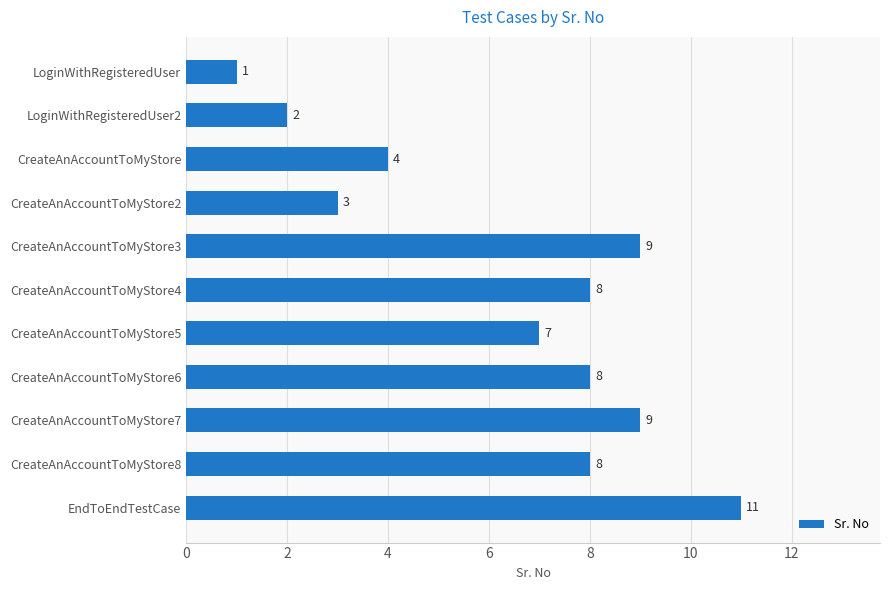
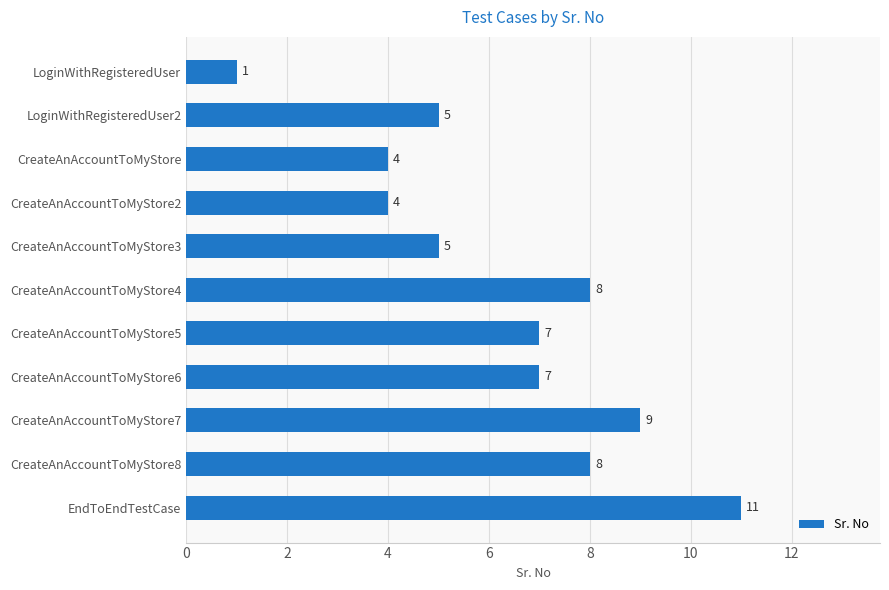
LoginWithRegisteredUser2: 2 -> 5
CreateAnAccountToMyStore2: 3 -> 4
CreateAnAccountToMyStore3: 9 -> 5
CreateAnAccountToMyStore6: 8 -> 7
